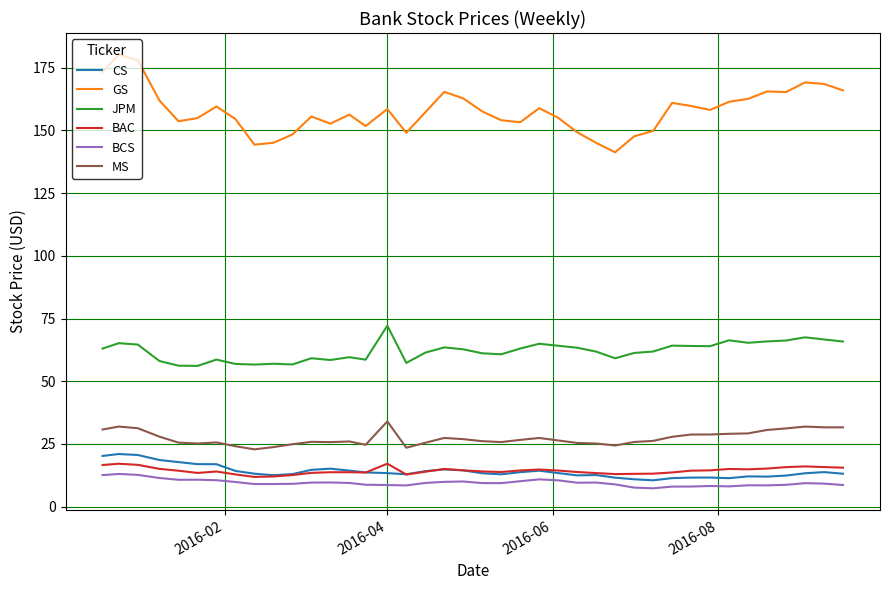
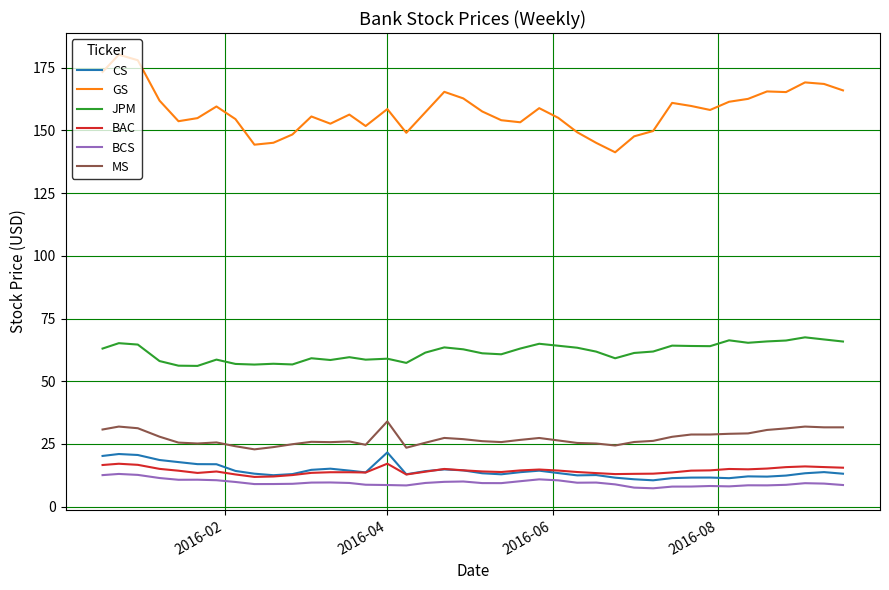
CS, 2016-04: 13 -> 22
JPM, 2016-04: 72 -> 59
